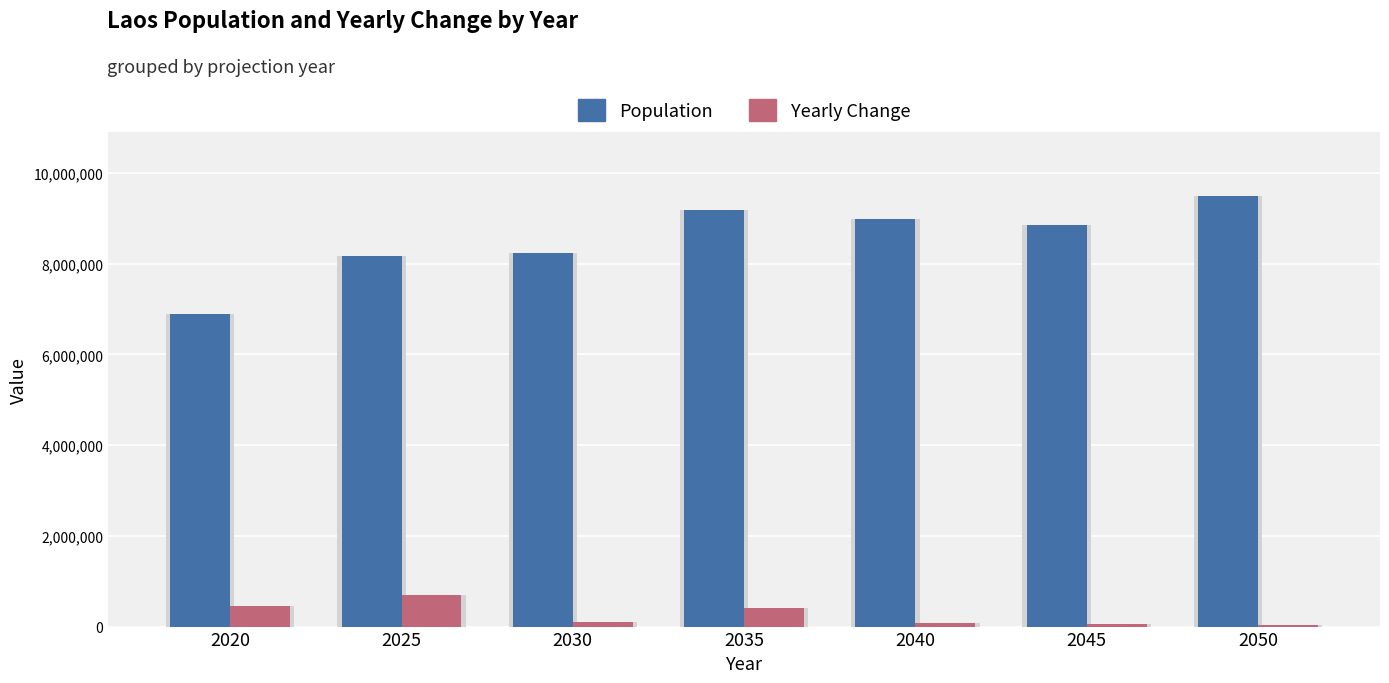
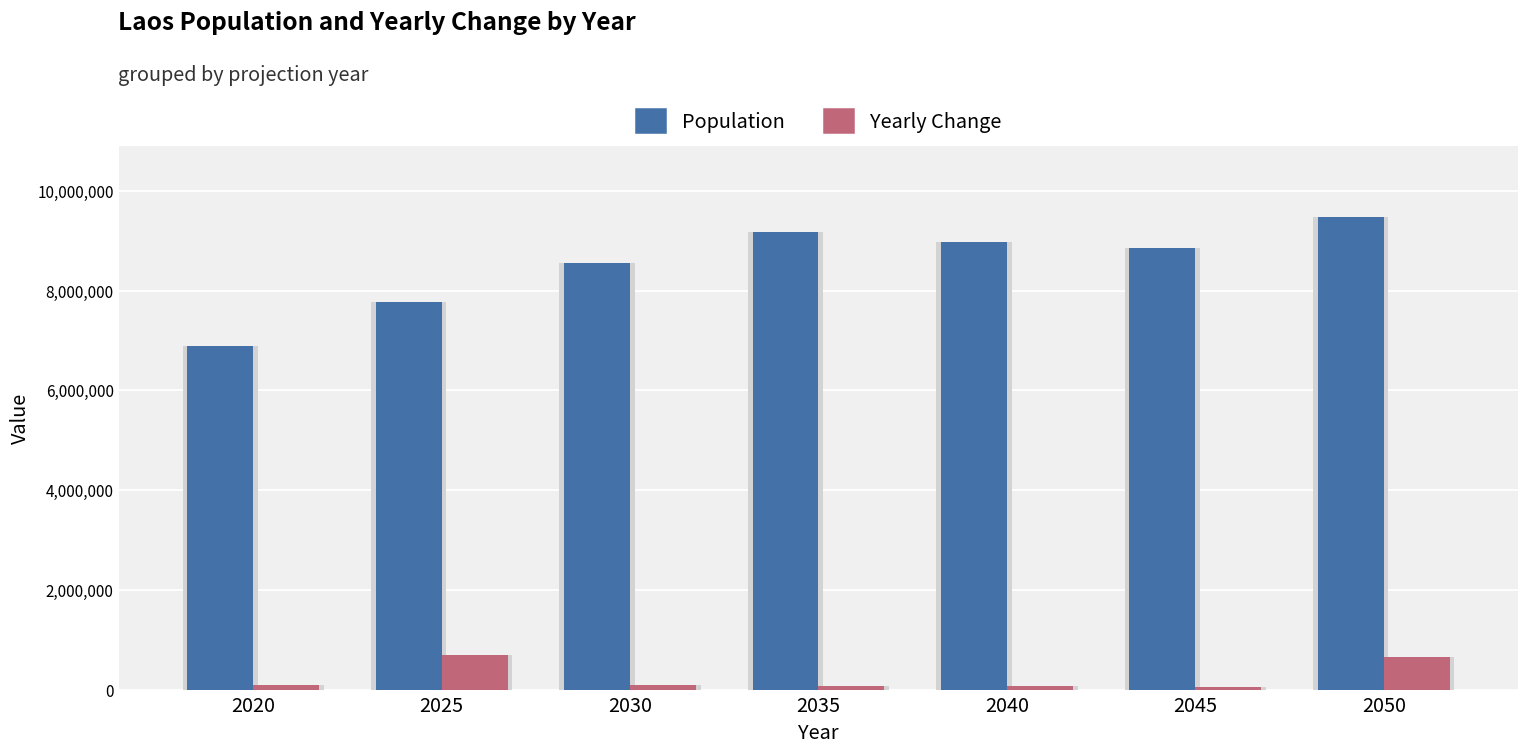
Yearly Change, 2020: 500,000 -> 100,000
Population, 2025: 8,200,000 -> 7,800,000
Population, 2030: 8,200,000 -> 8,500,000
Yearly Change, 2035: 400,000 -> 100,000
Yearly Change, 2050: 0 -> 700,000
